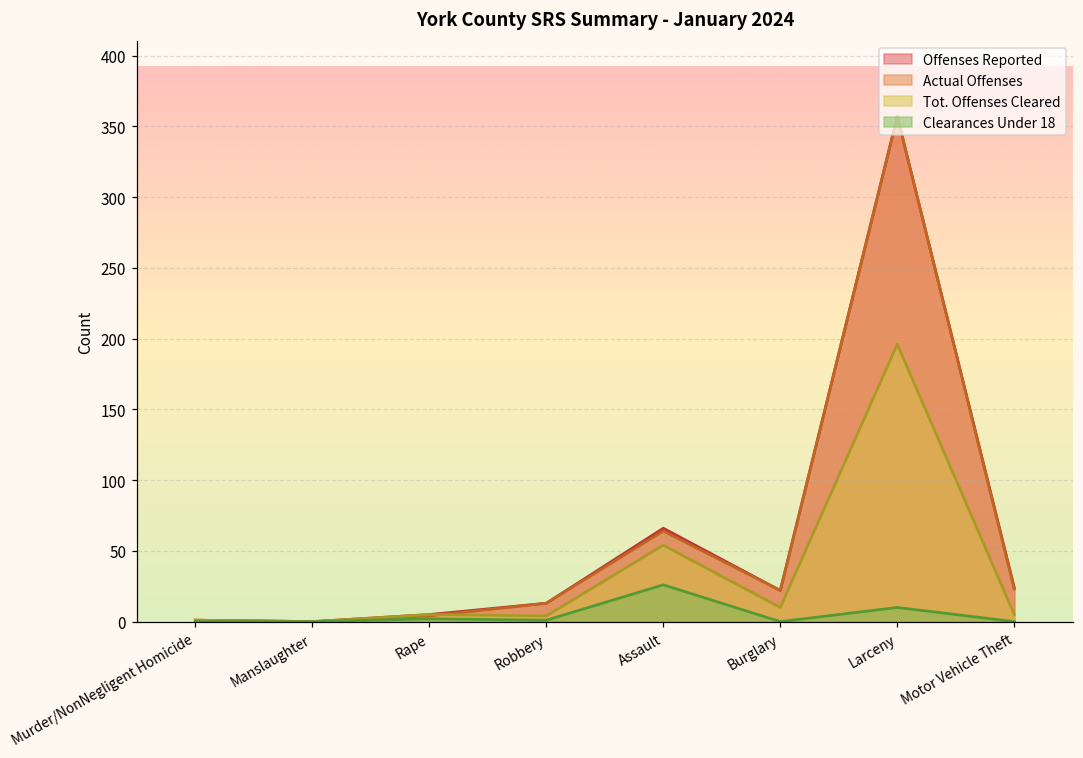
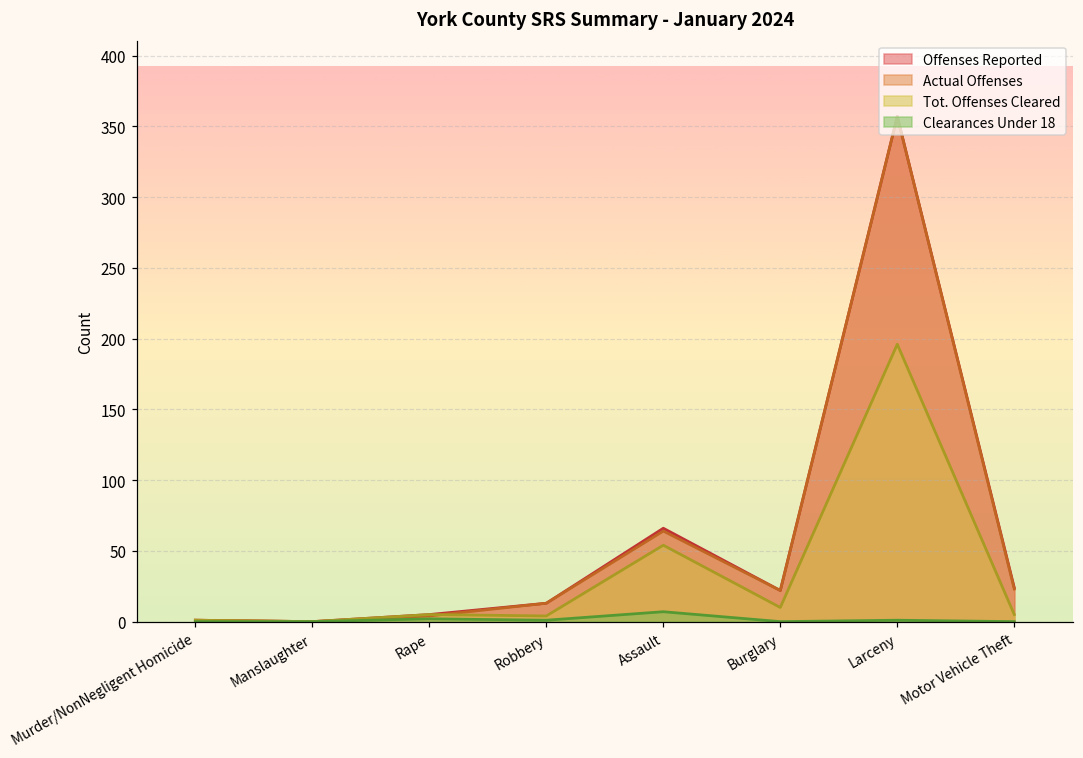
Clearances Under 18, Assault: 26 -> 7
Clearances Under 18, Larceny: 10 -> 1
